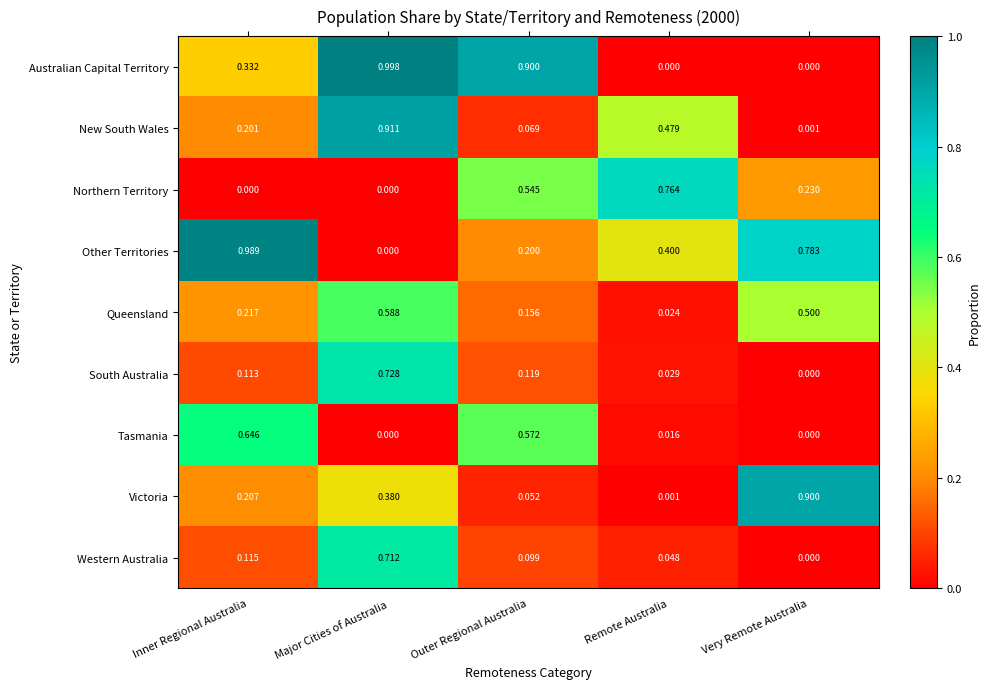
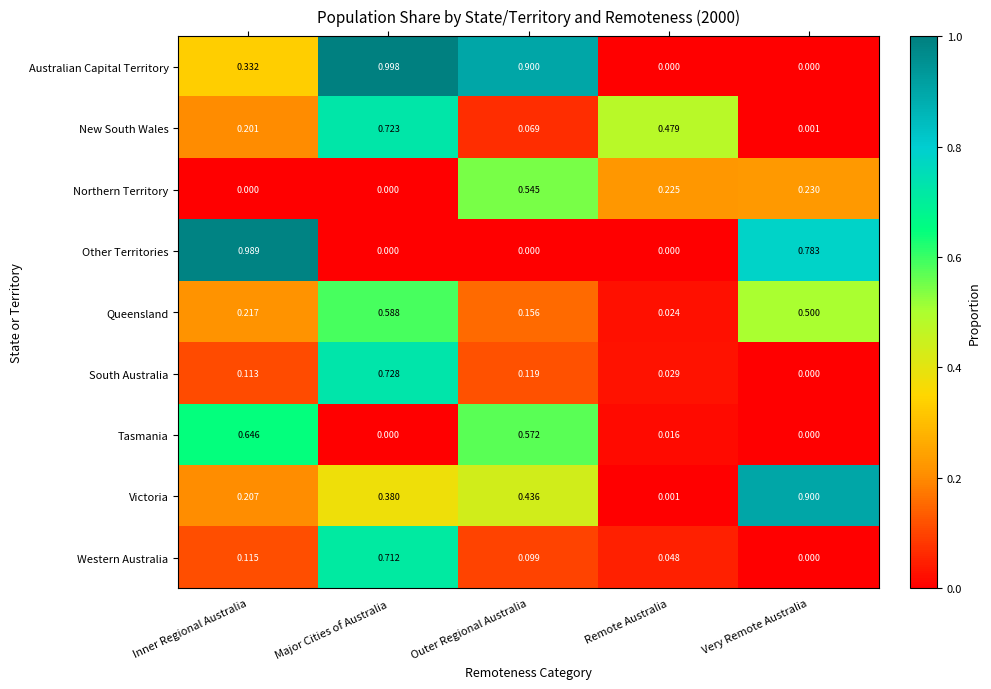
New South Wales, Major Cities of Australia: 0.911 -> 0.723
Northern Territory, Remote Australia: 0.764 -> 0.225
Other Territories, Outer Regional Australia: 0.200 -> 0.000
Other Territories, Remote Australia: 0.400 -> 0.000
Victoria, Outer Regional Australia: 0.052 -> 0.436
